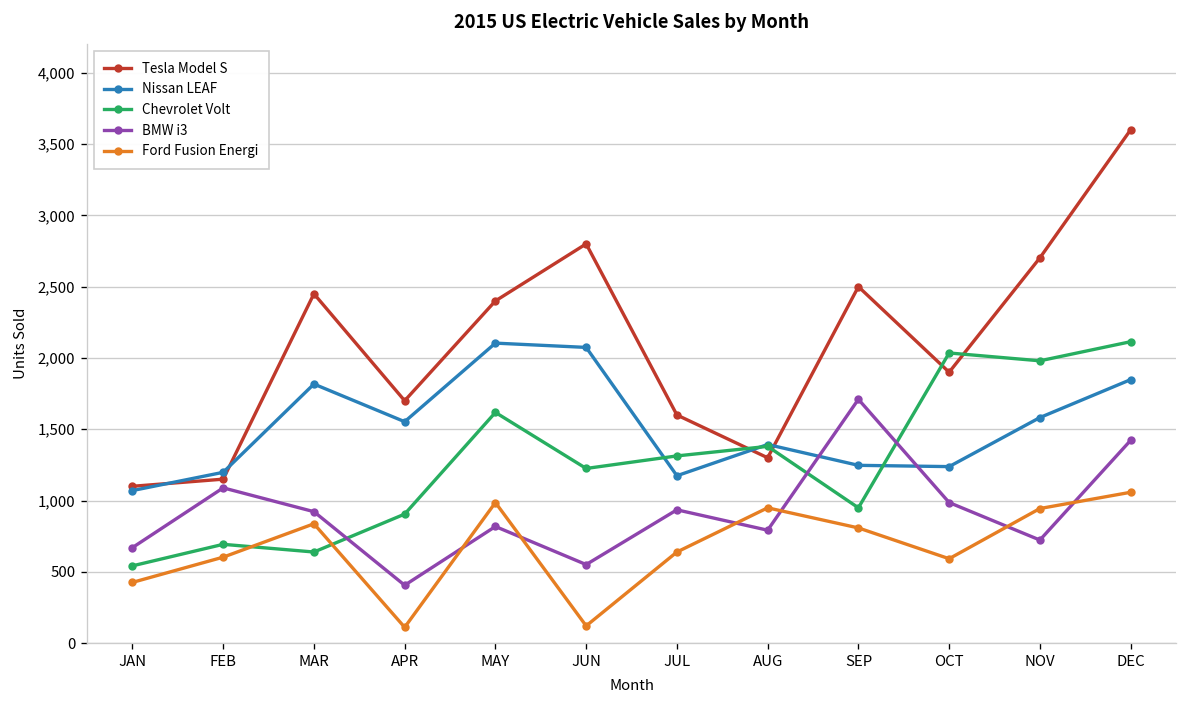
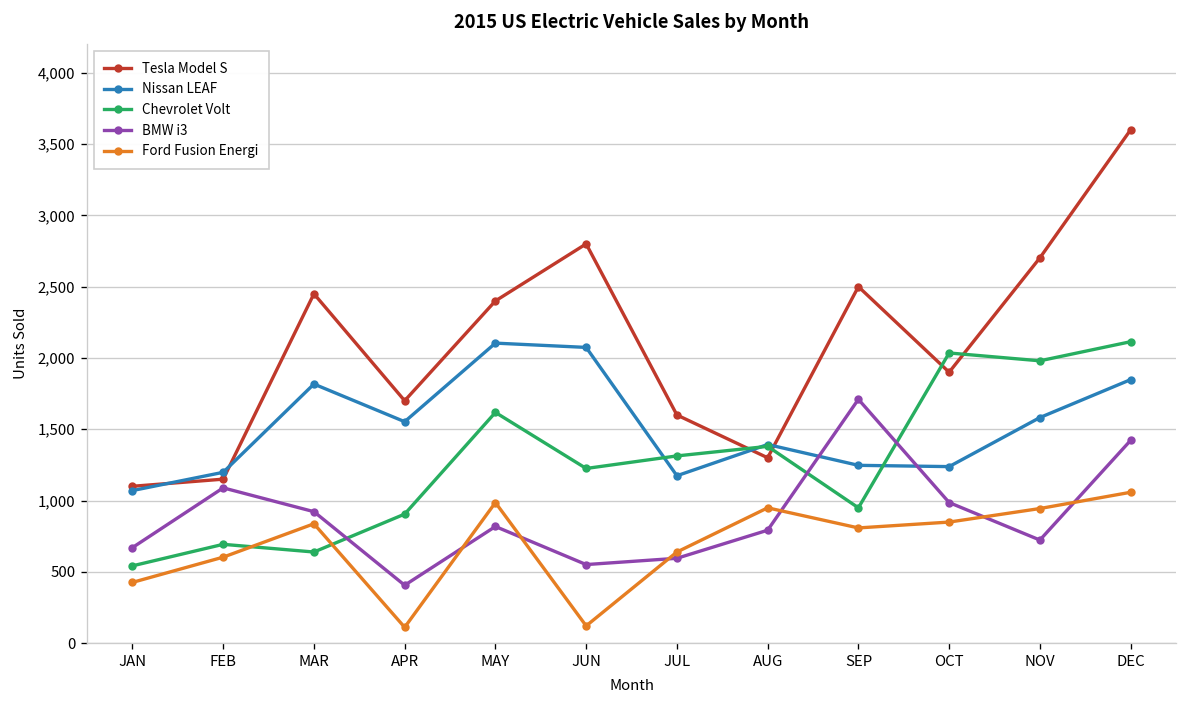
BMW i3, JUL: 940 -> 600
Ford Fusion Energi, OCT: 590 -> 850
